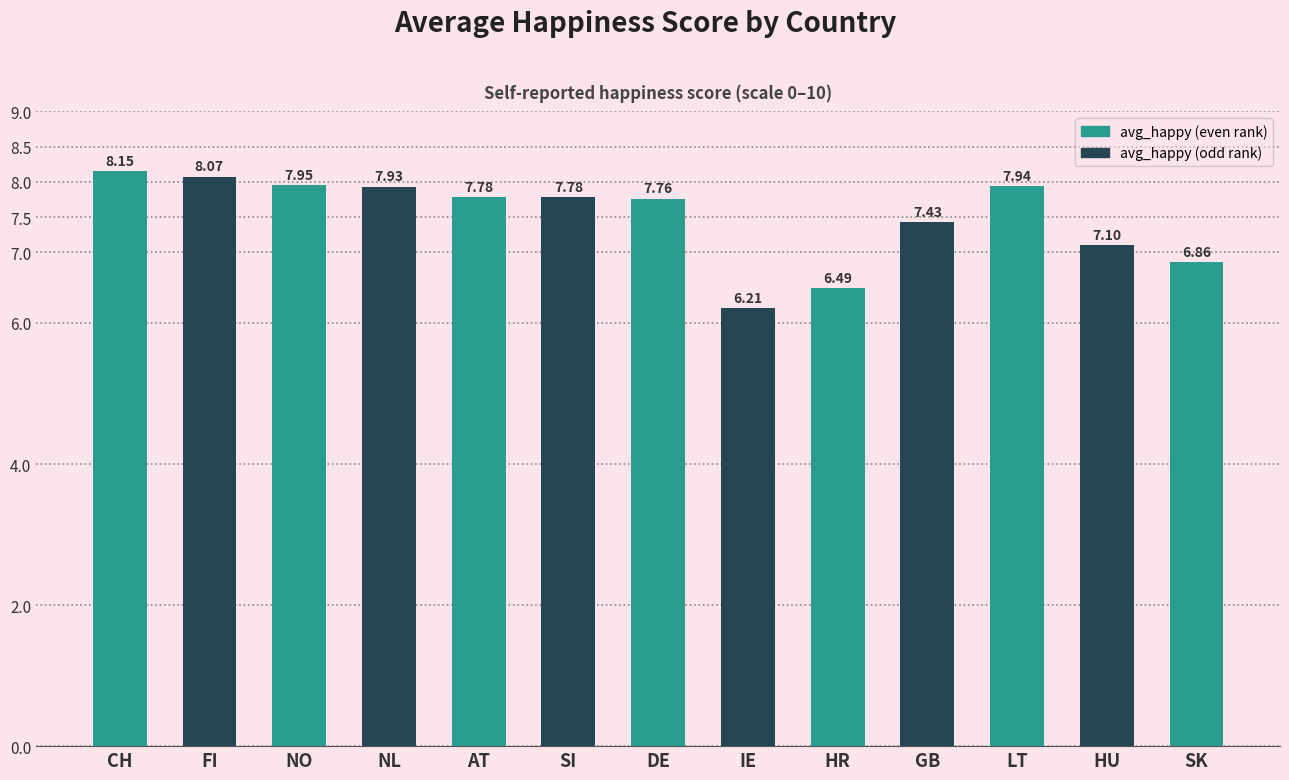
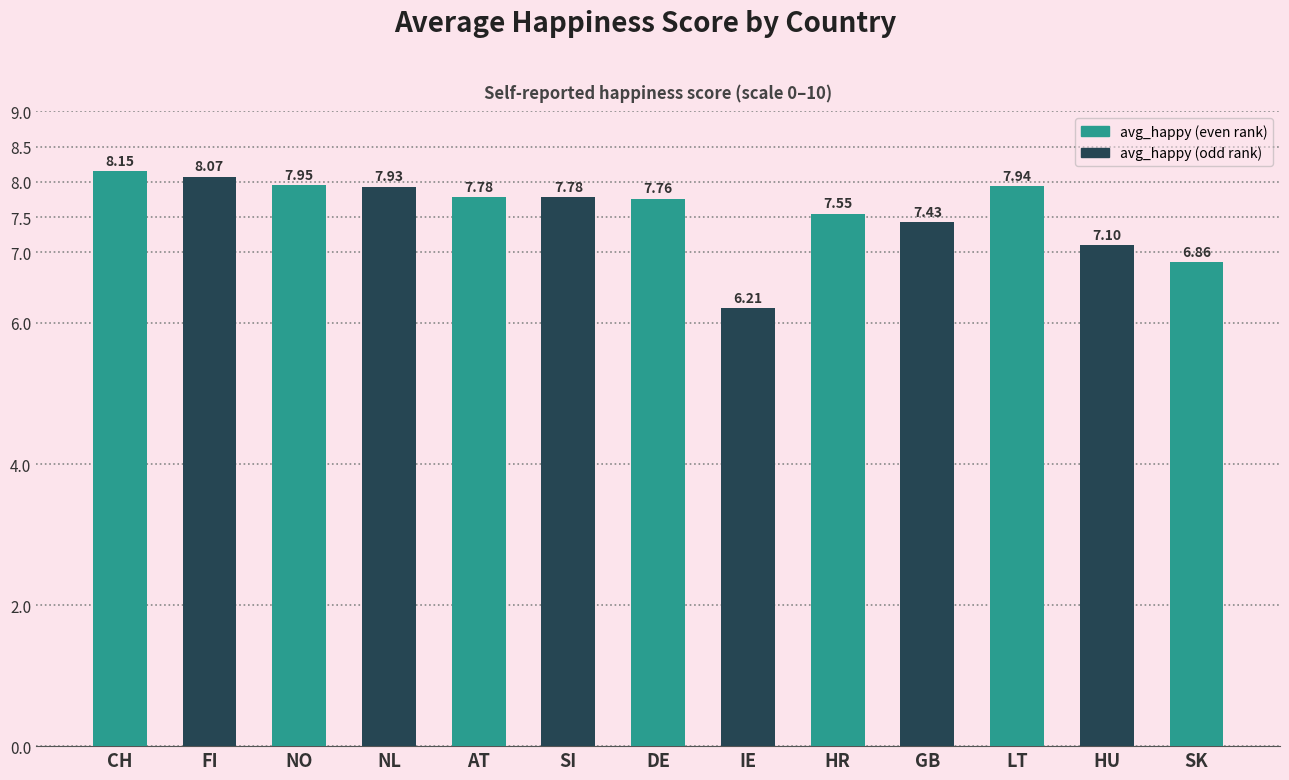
HR: 6.49 -> 7.55
